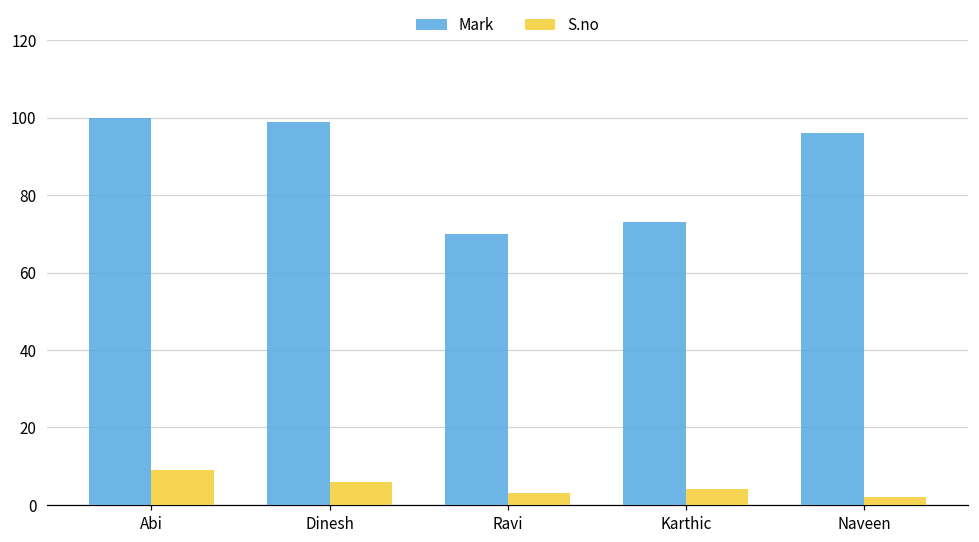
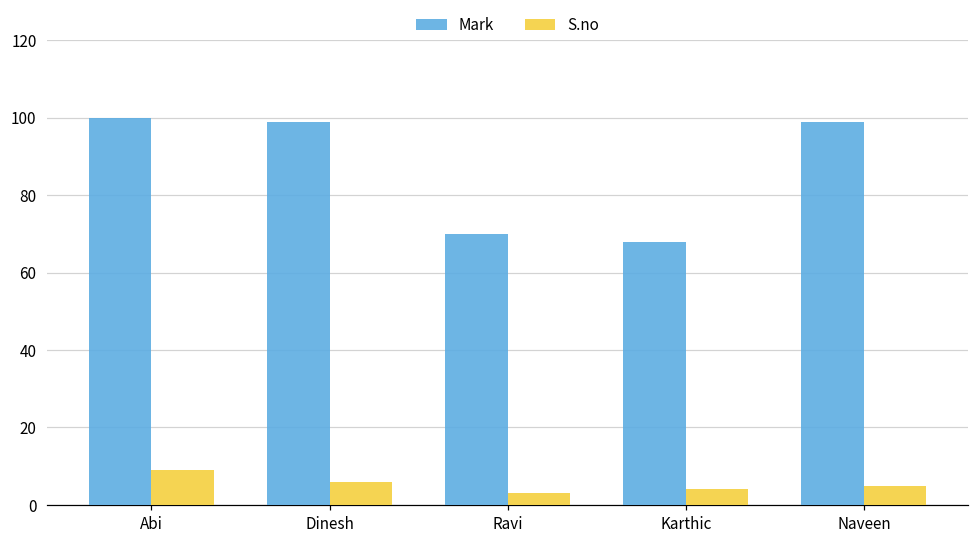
Mark, Karthic: 73 -> 68
Mark, Naveen: 96 -> 99
S.no, Naveen: 2 -> 5
